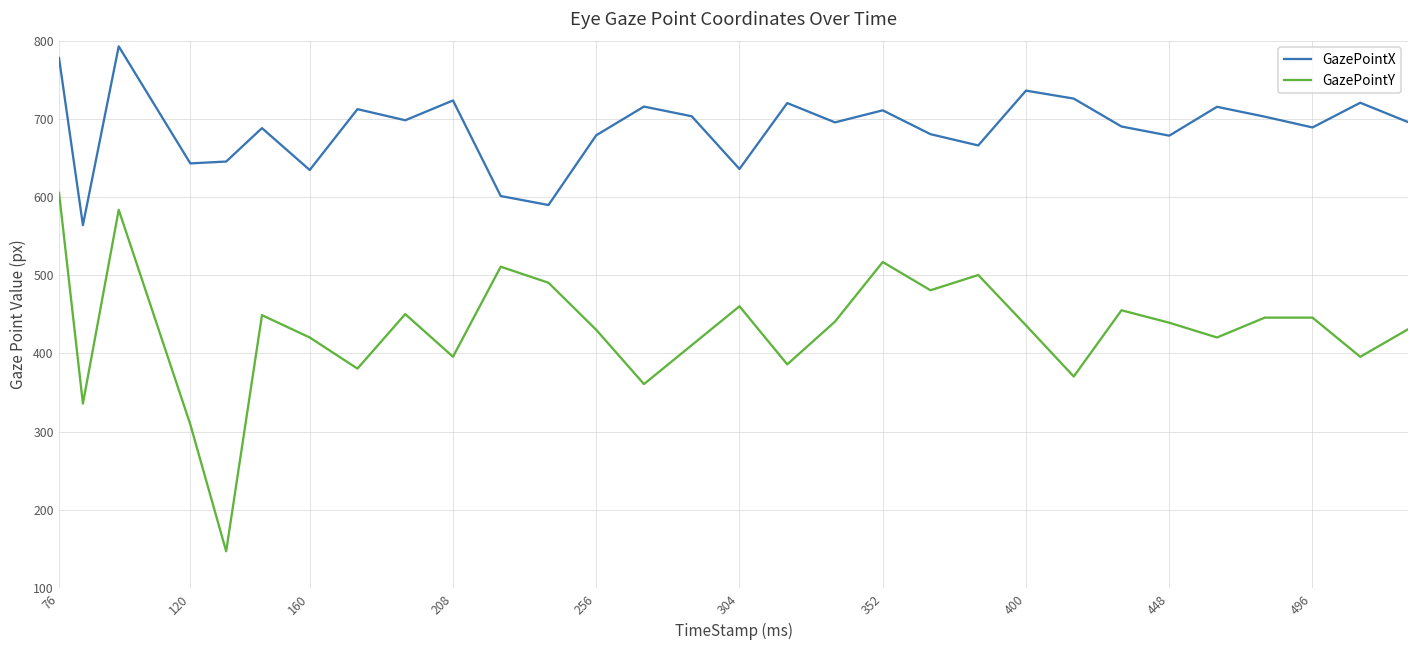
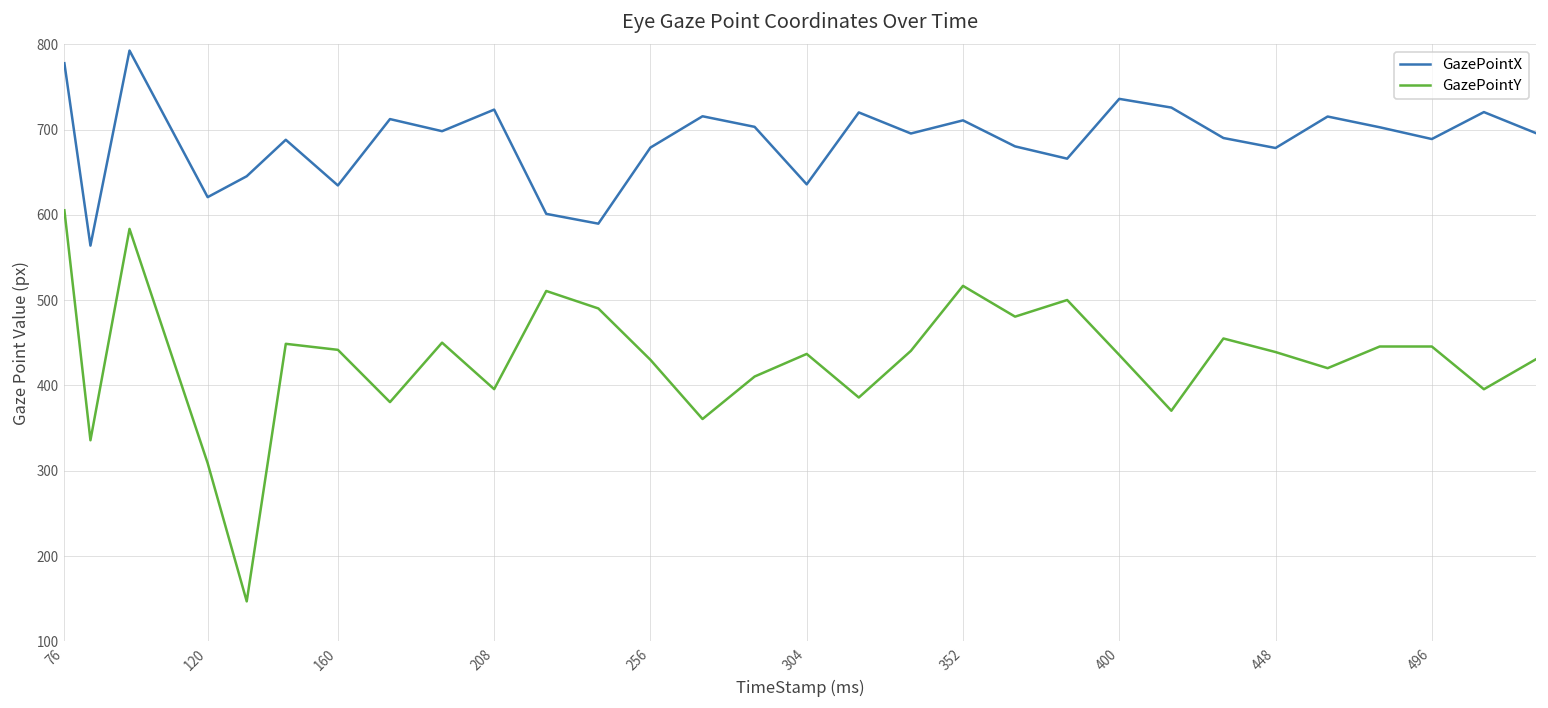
GazePointX, 120: 640 -> 620
GazePointY, 160: 420 -> 440
GazePointY, 304: 460 -> 440
